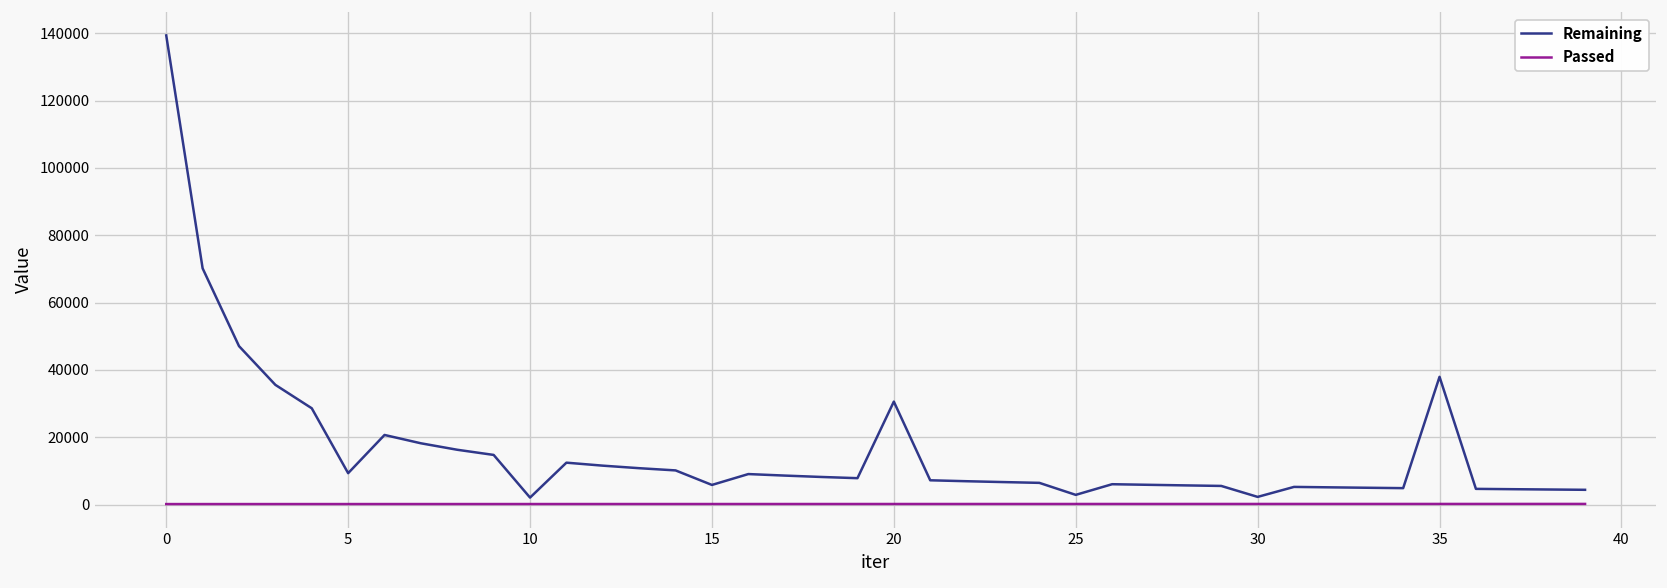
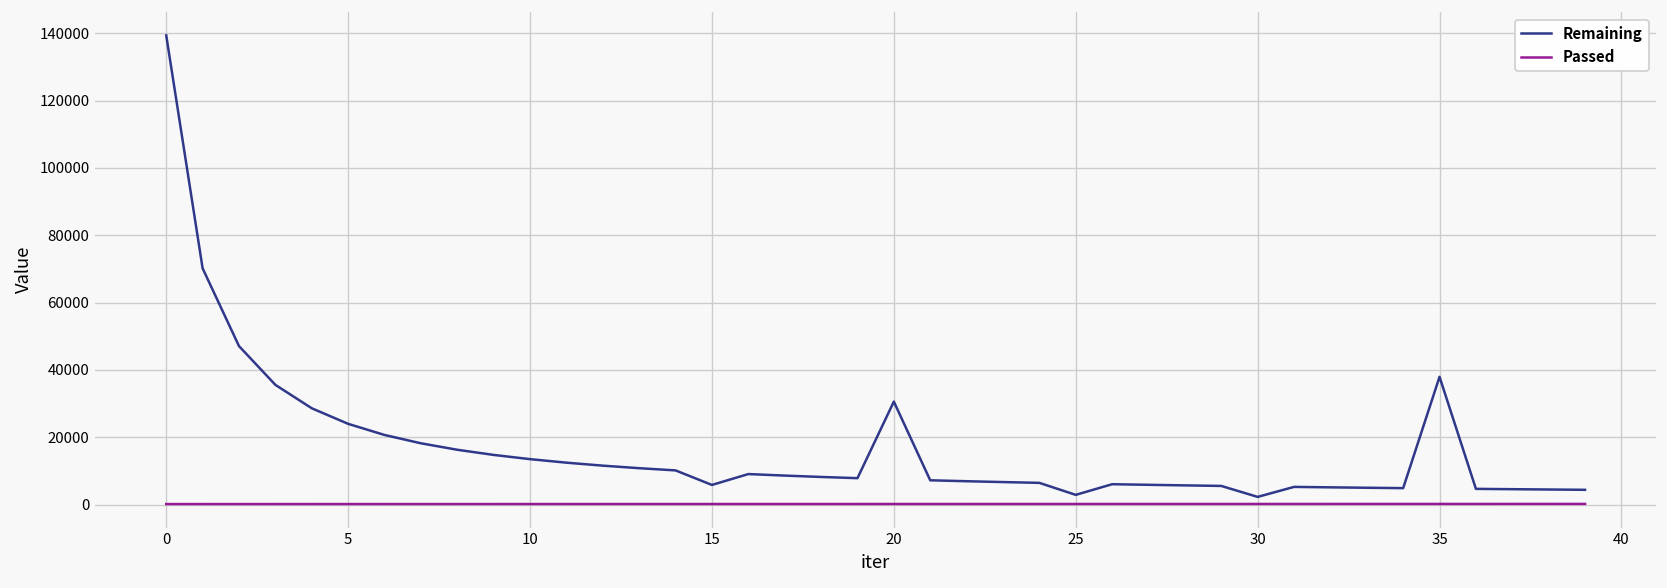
Remaining, 5: 9000 -> 24000
Remaining, 10: 2000 -> 13000
